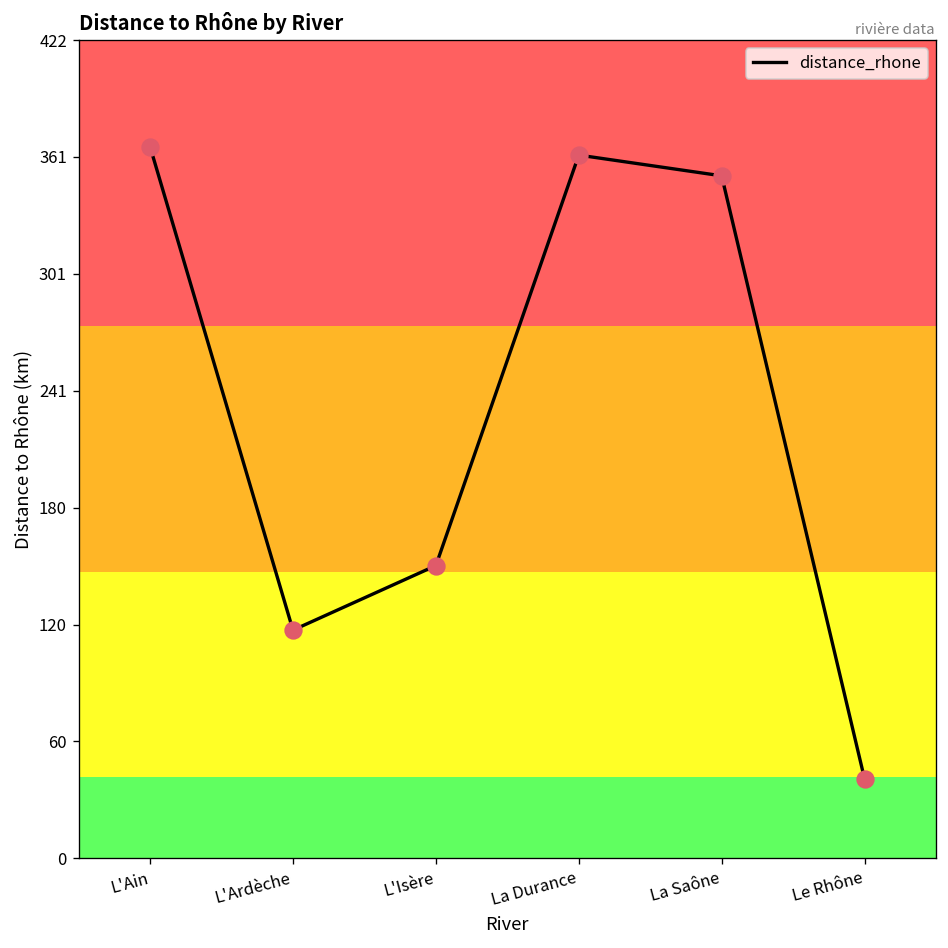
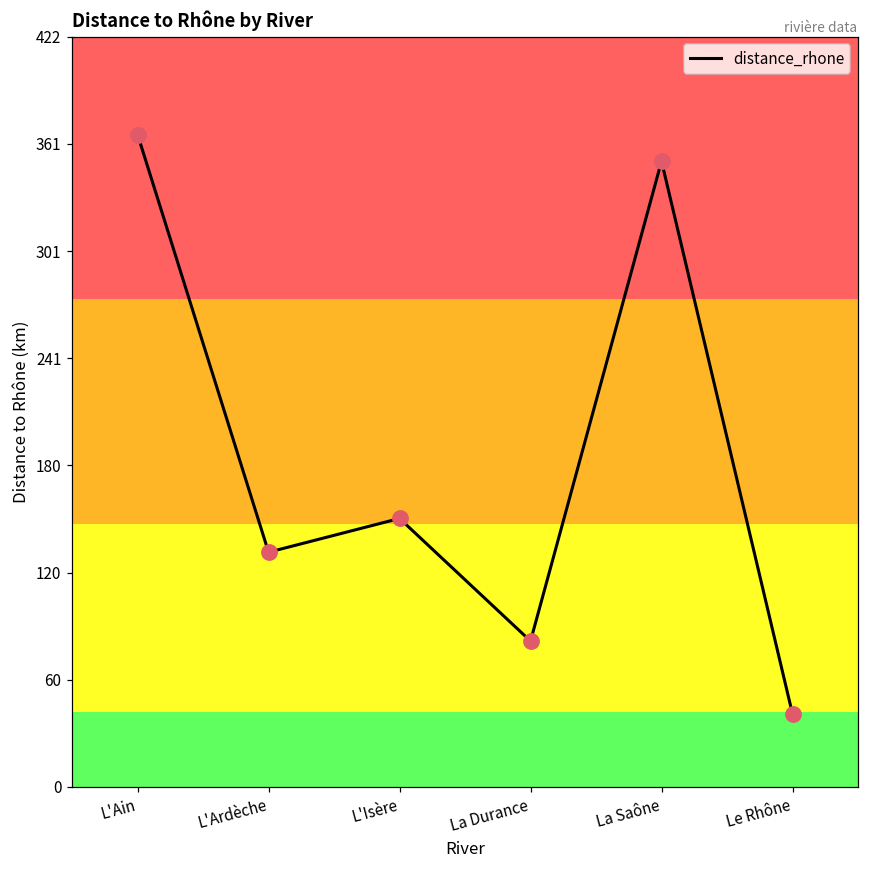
L'Ardèche: 118 -> 132
La Durance: 363 -> 82
